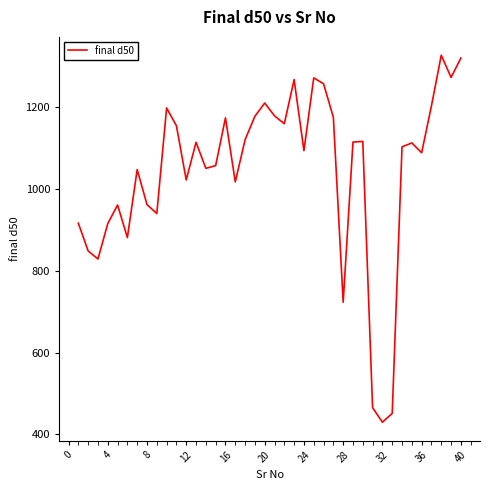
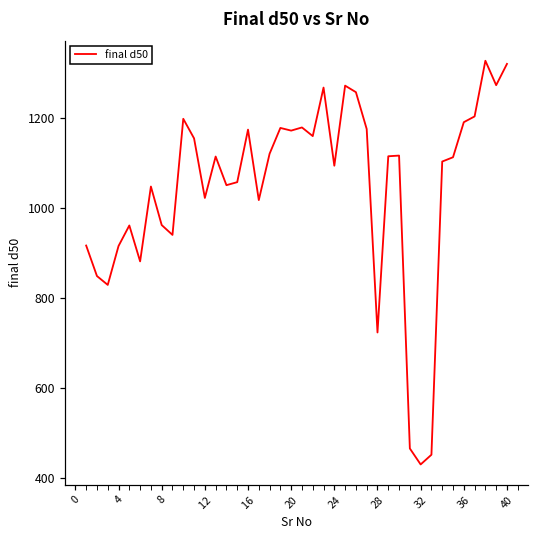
20: 1210 -> 1170
36: 1090 -> 1190
